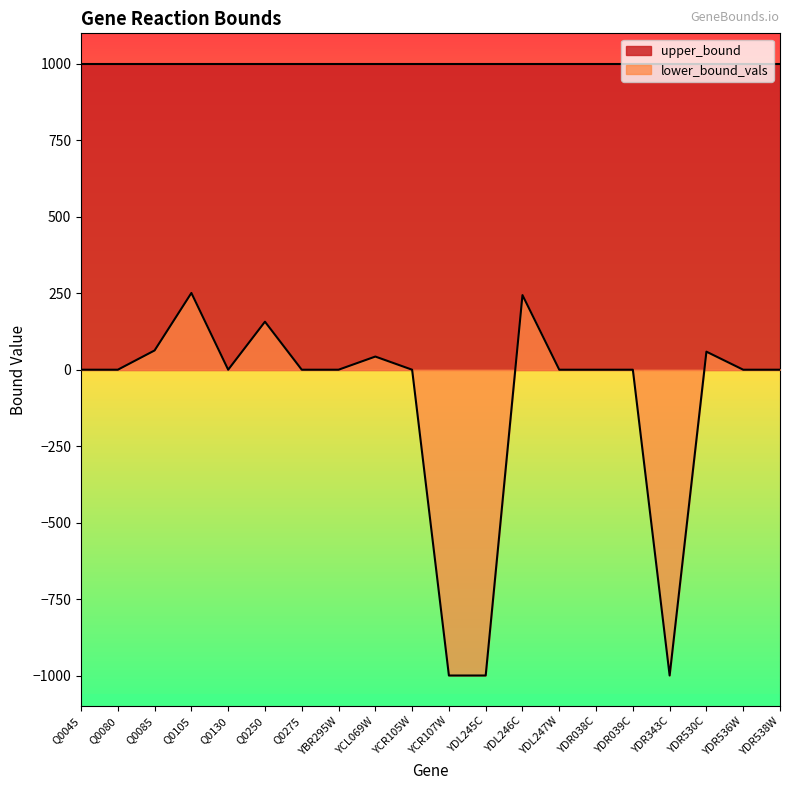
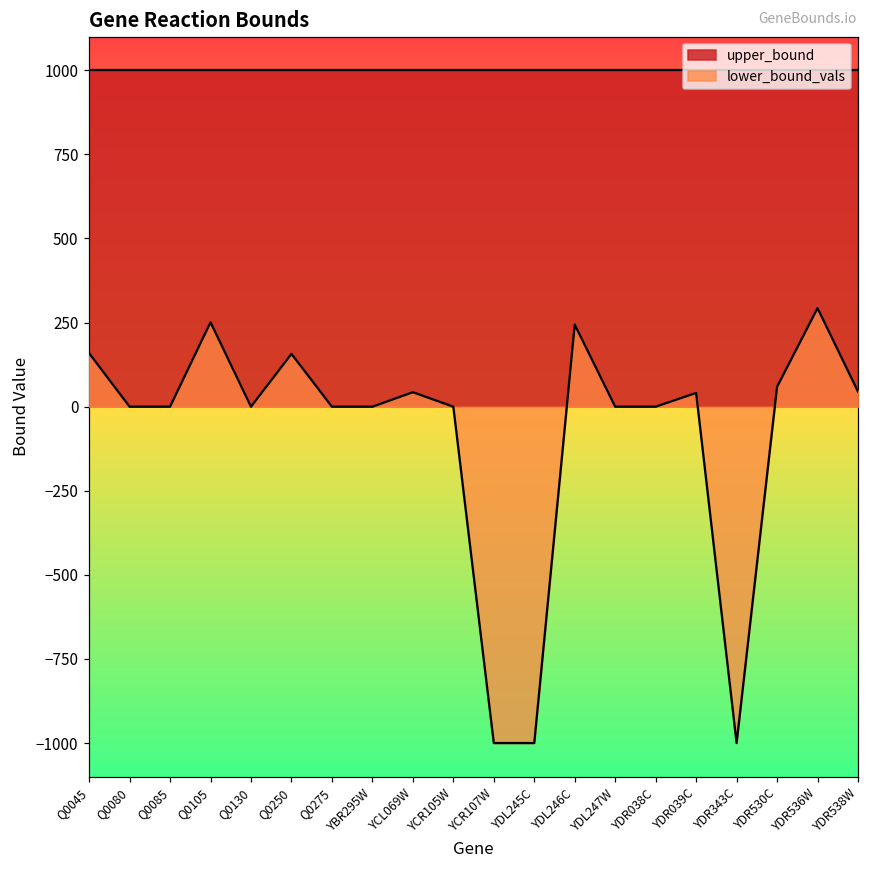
lower_bound_vals, Q0045: 0 -> 160
lower_bound_vals, Q0085: 60 -> 0
lower_bound_vals, YDR039C: 0 -> 40
lower_bound_vals, YDR536W: 0 -> 290
lower_bound_vals, YDR538W: 0 -> 50
